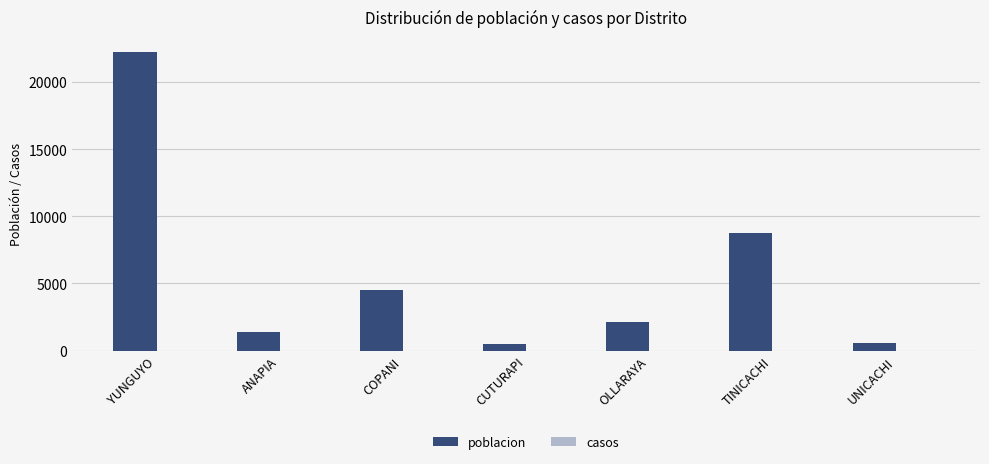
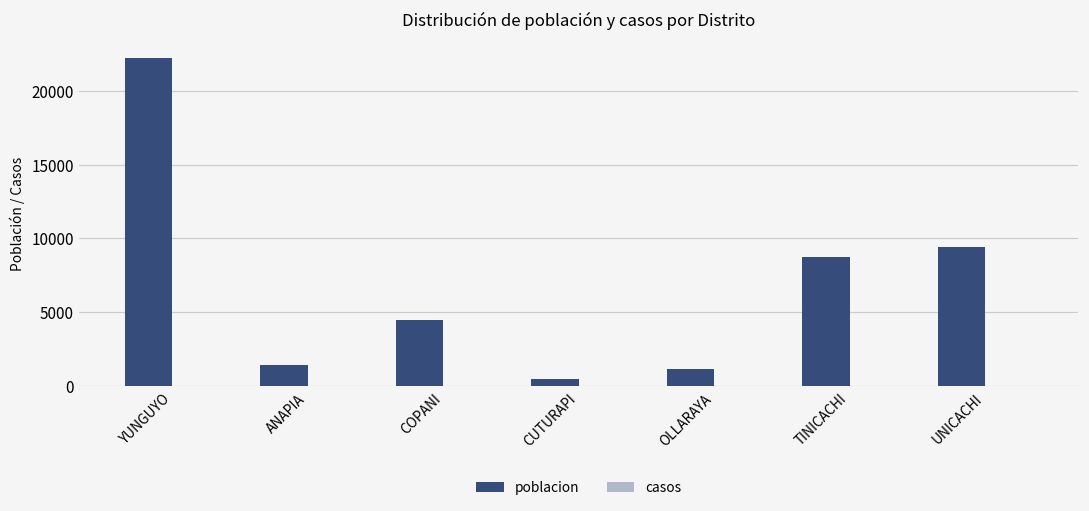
poblacion, OLLARAYA: 2100 -> 1200
poblacion, UNICACHI: 500 -> 9500
